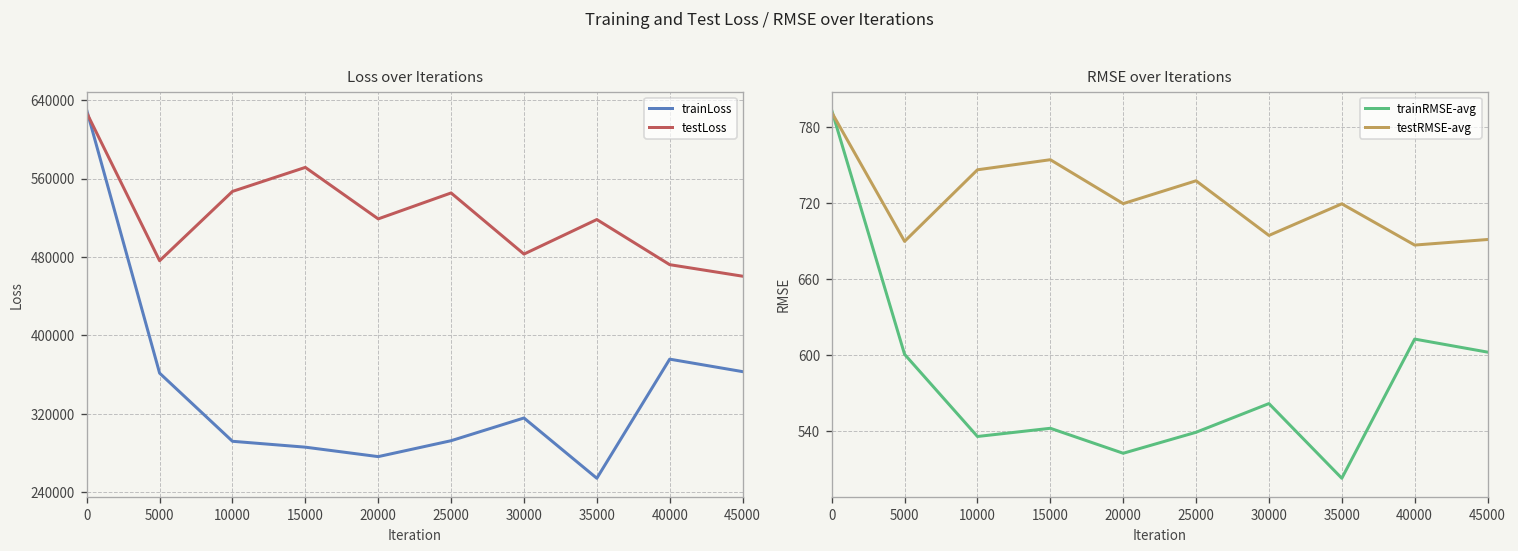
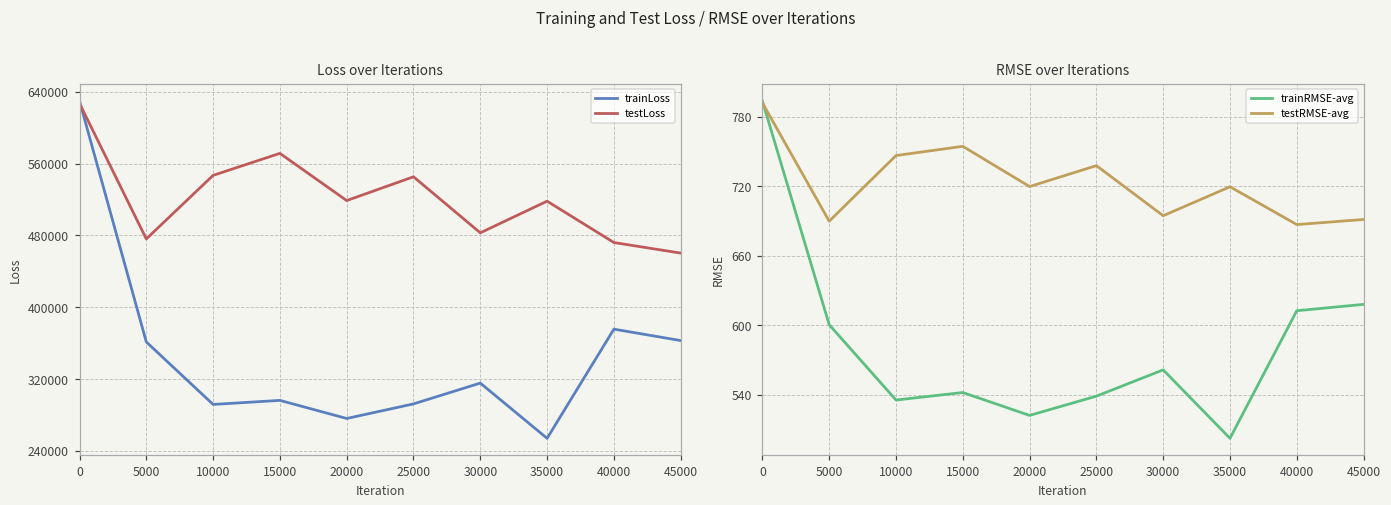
Loss over Iterations, trainLoss, 15000: 290000 -> 300000
RMSE over Iterations, trainRMSE-avg, 45000: 602 -> 618
